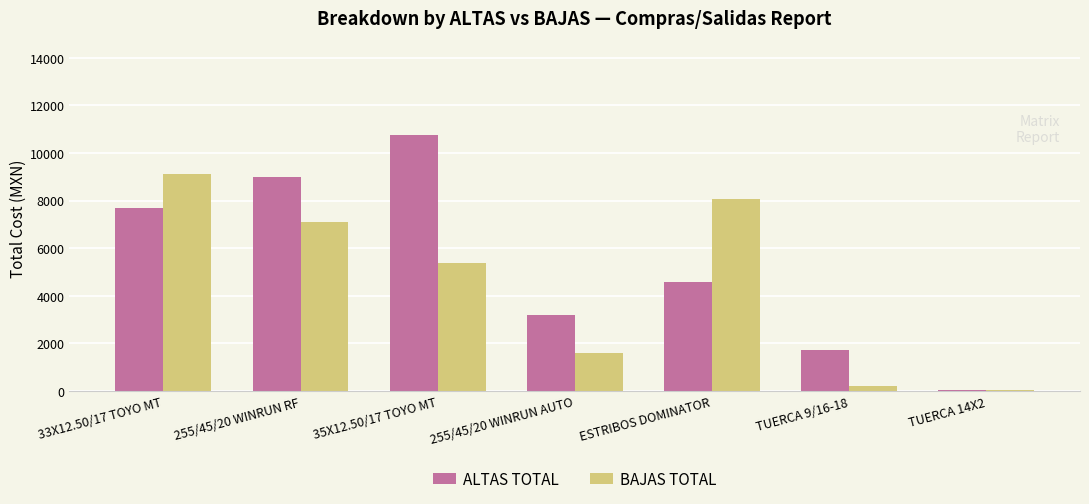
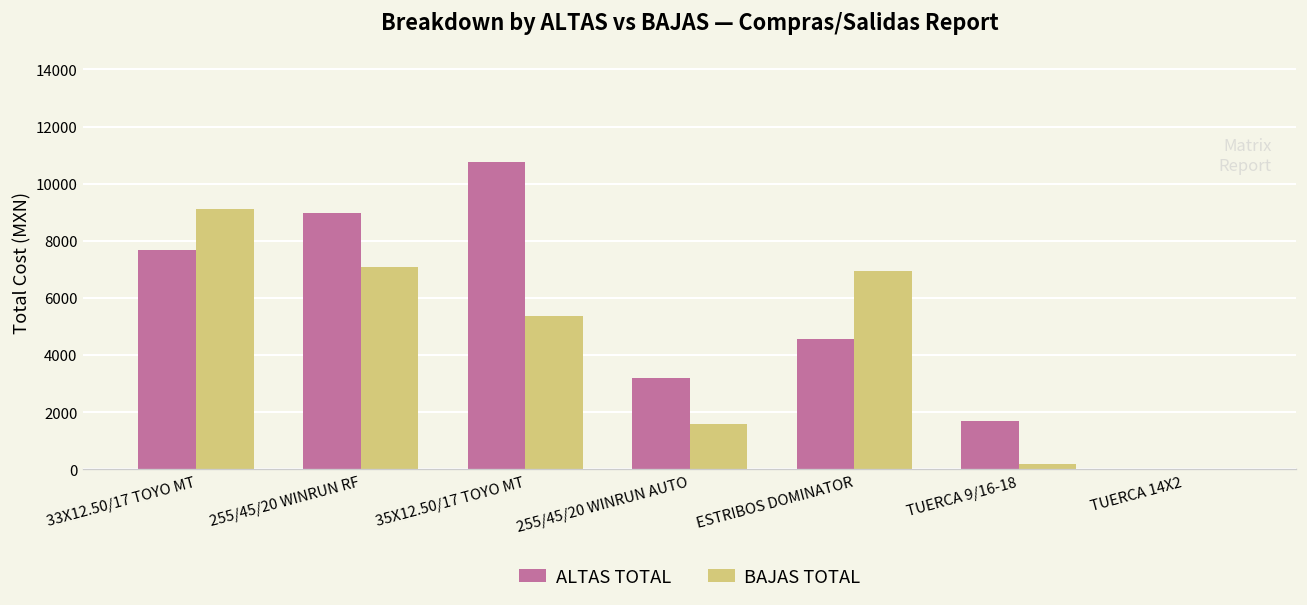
BAJAS TOTAL, ESTRIBOS DOMINATOR: 8100 -> 6900
